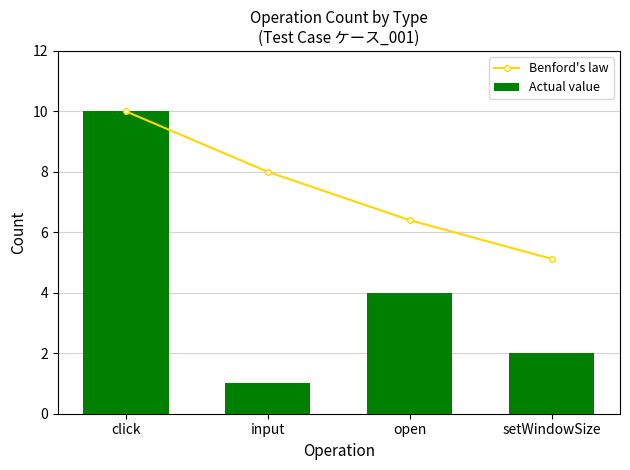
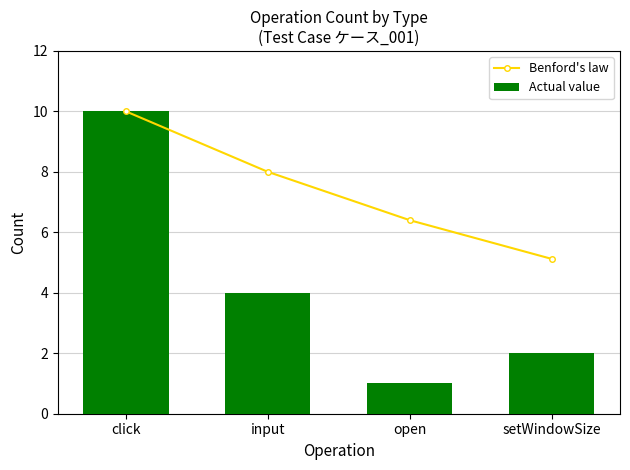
Actual value, input: 1 -> 4
Actual value, open: 4 -> 1
